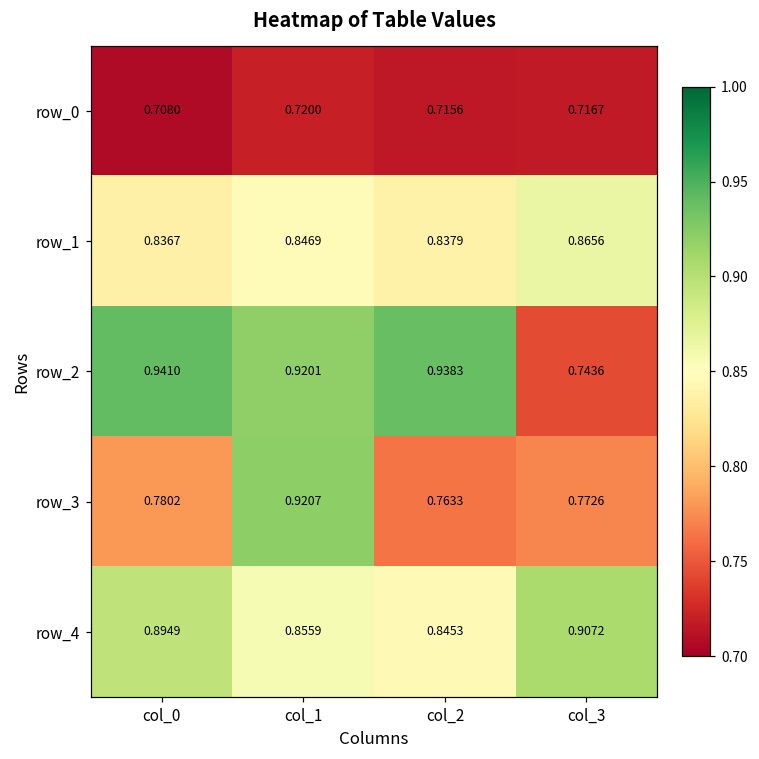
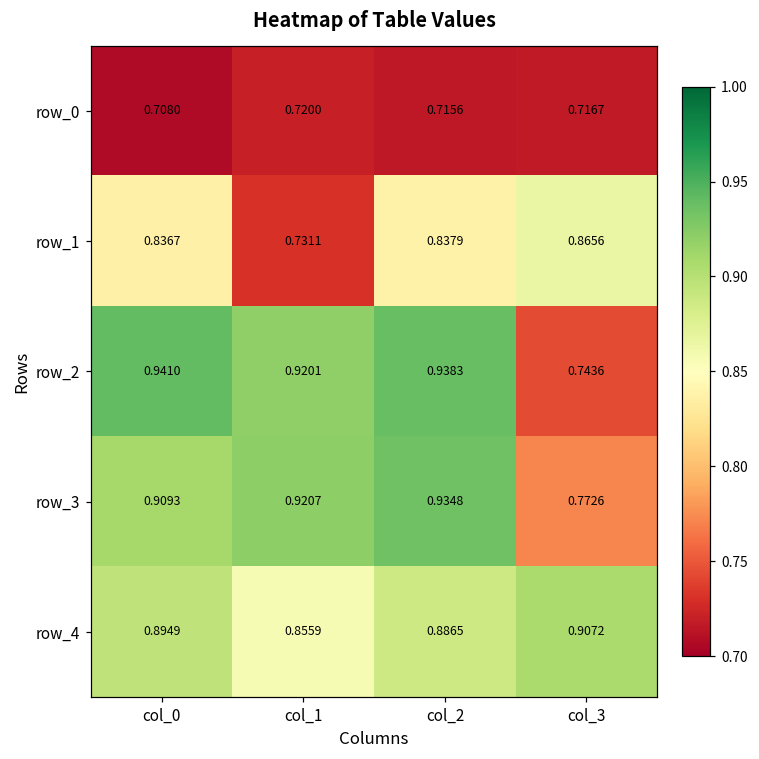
row_1, col_1: 0.8469 -> 0.7311
row_3, col_0: 0.7802 -> 0.9093
row_3, col_2: 0.7633 -> 0.9348
row_4, col_2: 0.8453 -> 0.8865
